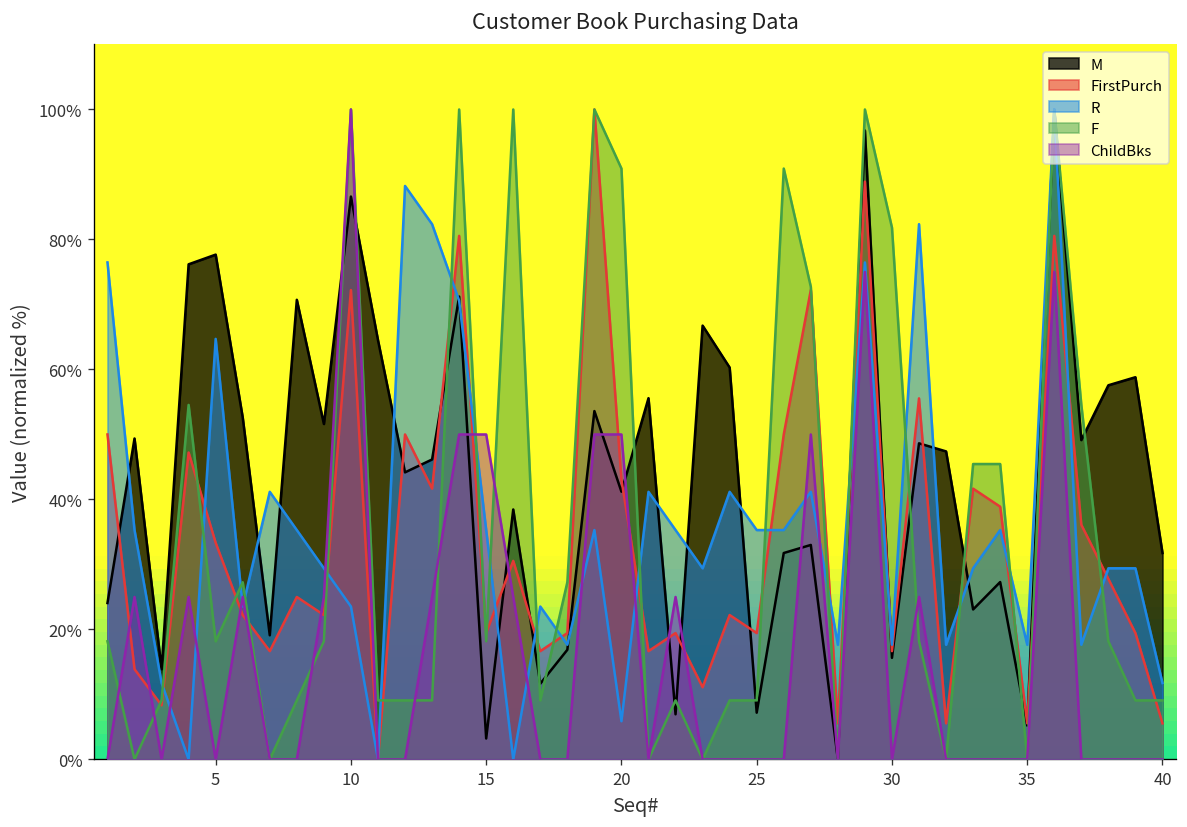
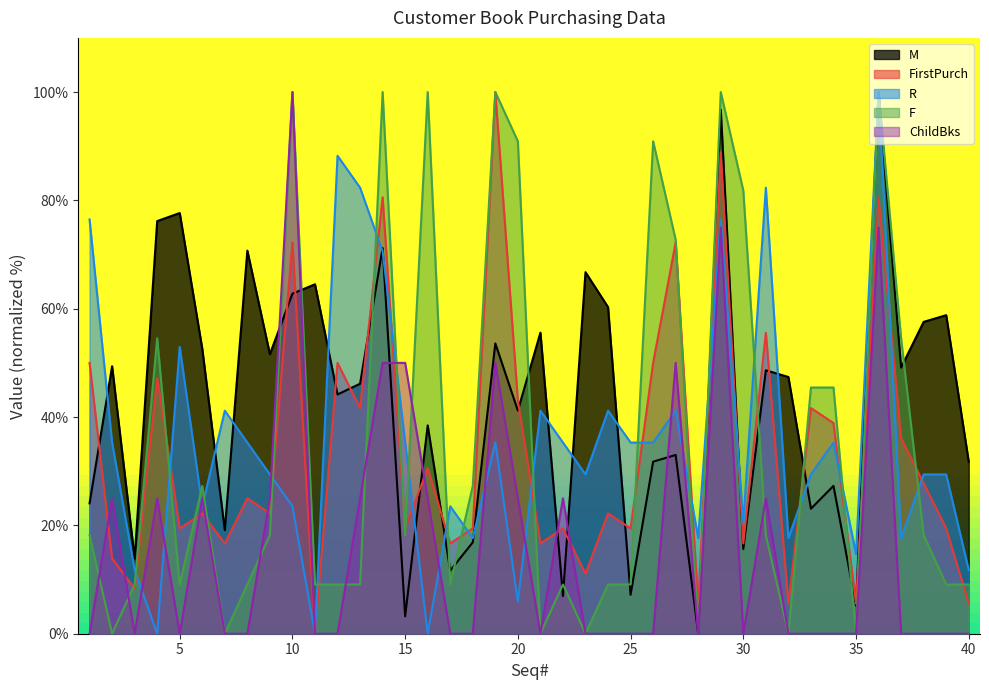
FirstPurch, 5: 33% -> 19%
R, 5: 65% -> 53%
F, 5: 18% -> 9%
M, 10: 87% -> 63%
ChildBks, 20: 50% -> 25%
R, 30: 18% -> 21%
R, 35: 18% -> 15%
